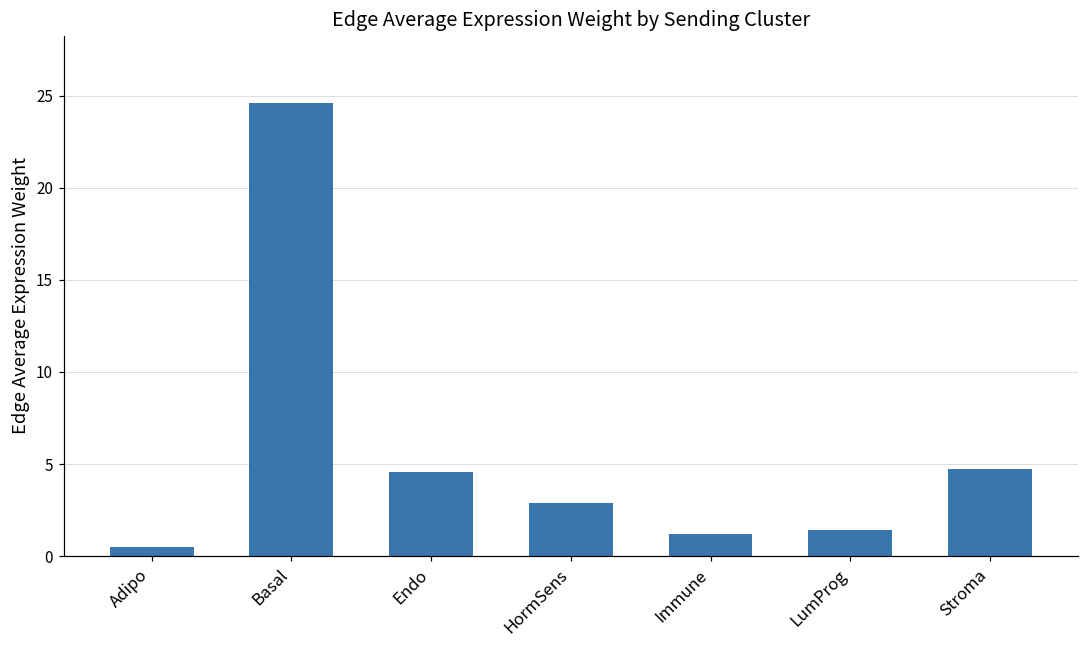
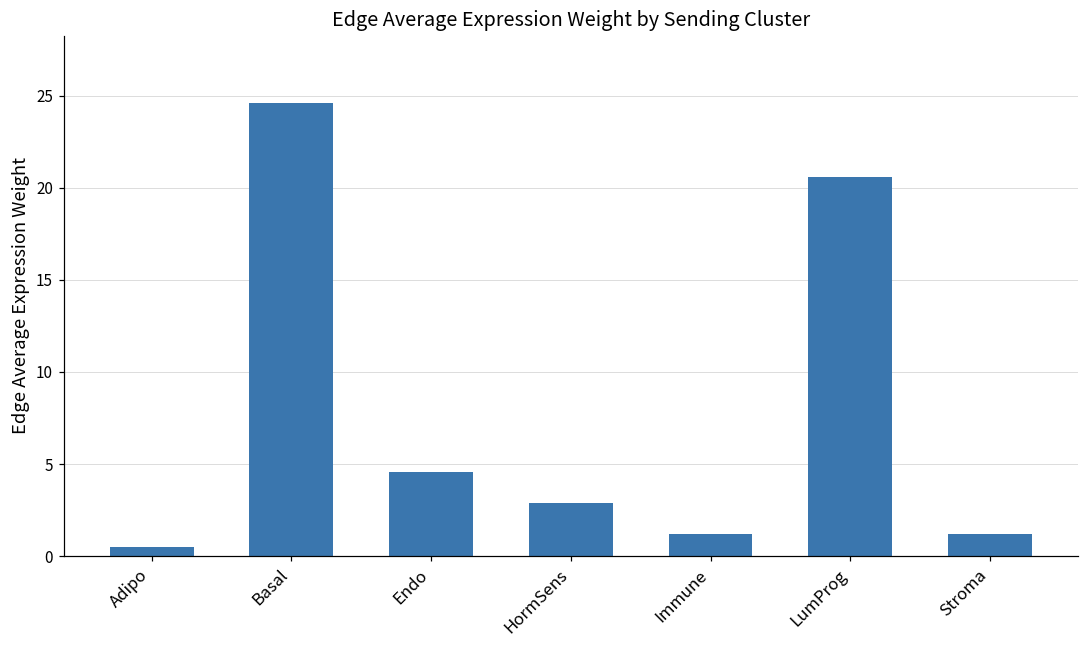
LumProg: 1.4 -> 20.6
Stroma: 4.8 -> 1.2
